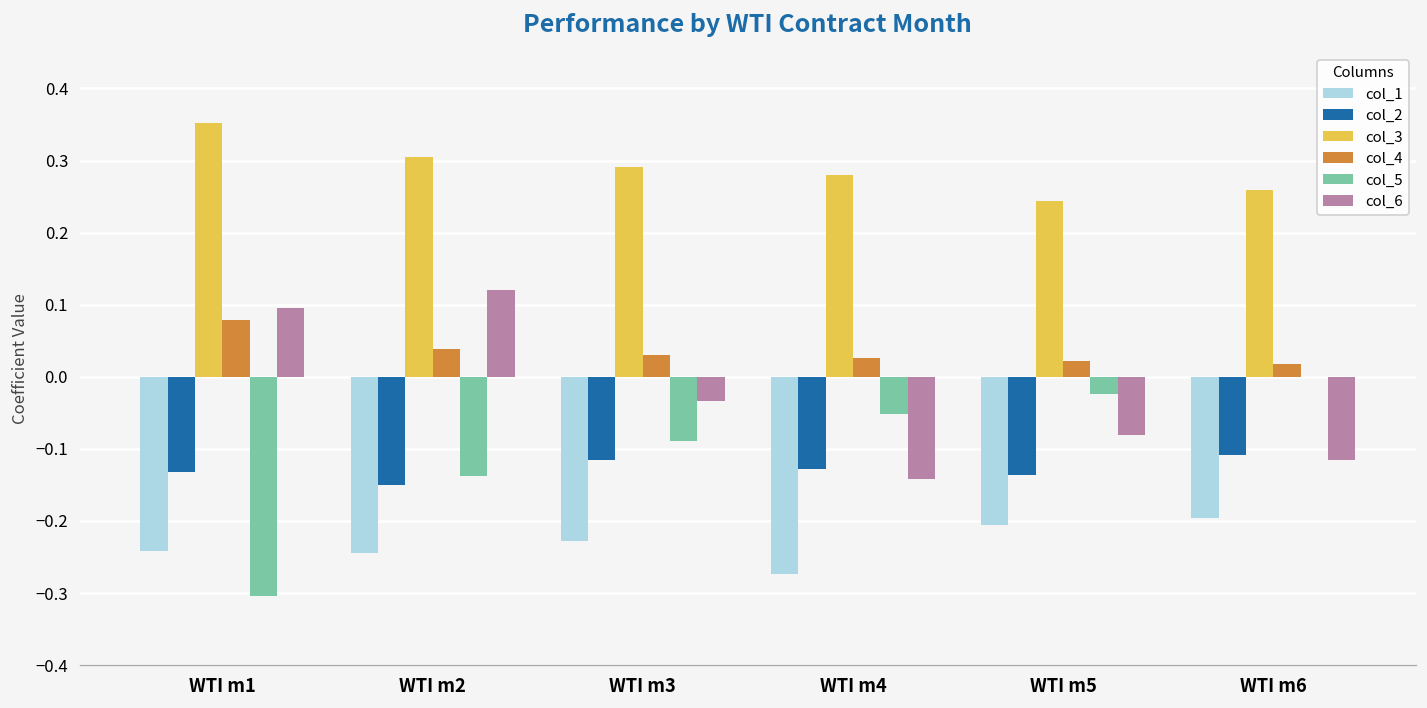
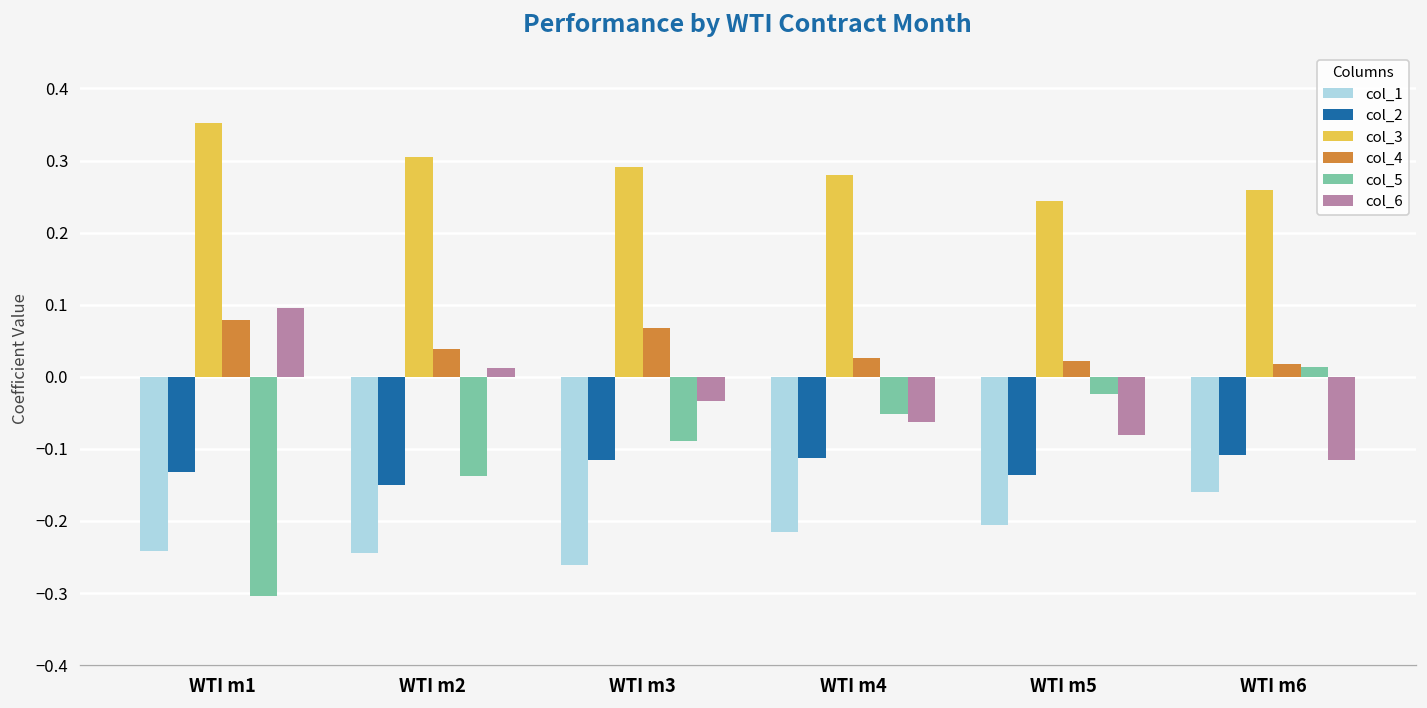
col_6, WTI m2: 0.12 -> 0.01
col_1, WTI m3: -0.23 -> -0.26
col_4, WTI m3: 0.03 -> 0.07
col_1, WTI m4: -0.27 -> -0.22
col_2, WTI m4: -0.13 -> -0.11
col_6, WTI m4: -0.14 -> -0.06
col_1, WTI m6: -0.20 -> -0.16
col_5, WTI m6: 0.00 -> 0.01
